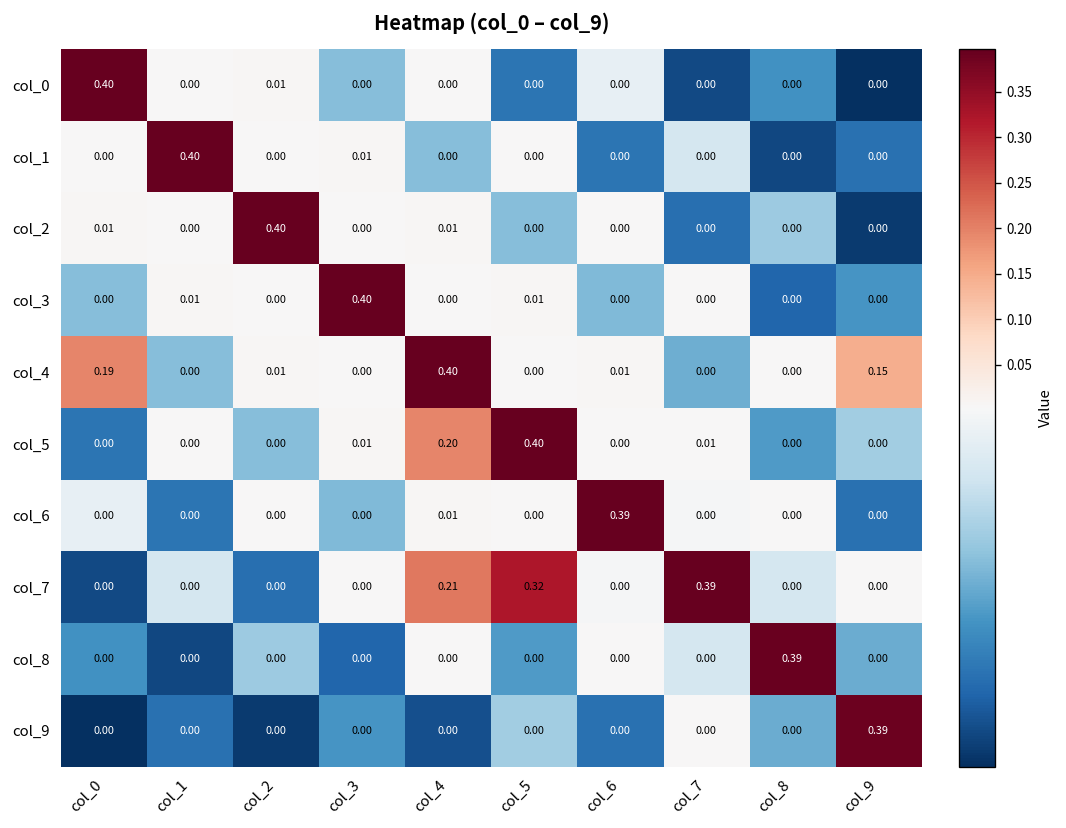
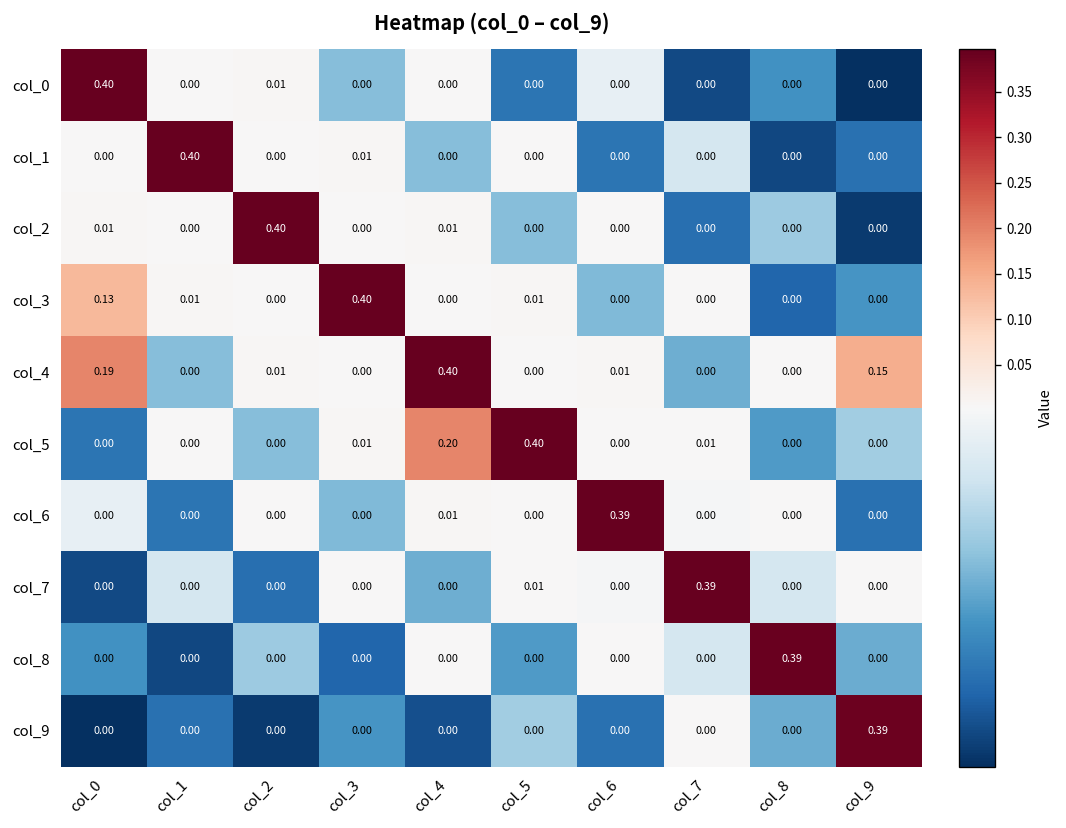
col_3, col_0: 0.00 -> 0.13
col_7, col_4: 0.21 -> 0.00
col_7, col_5: 0.32 -> 0.01
